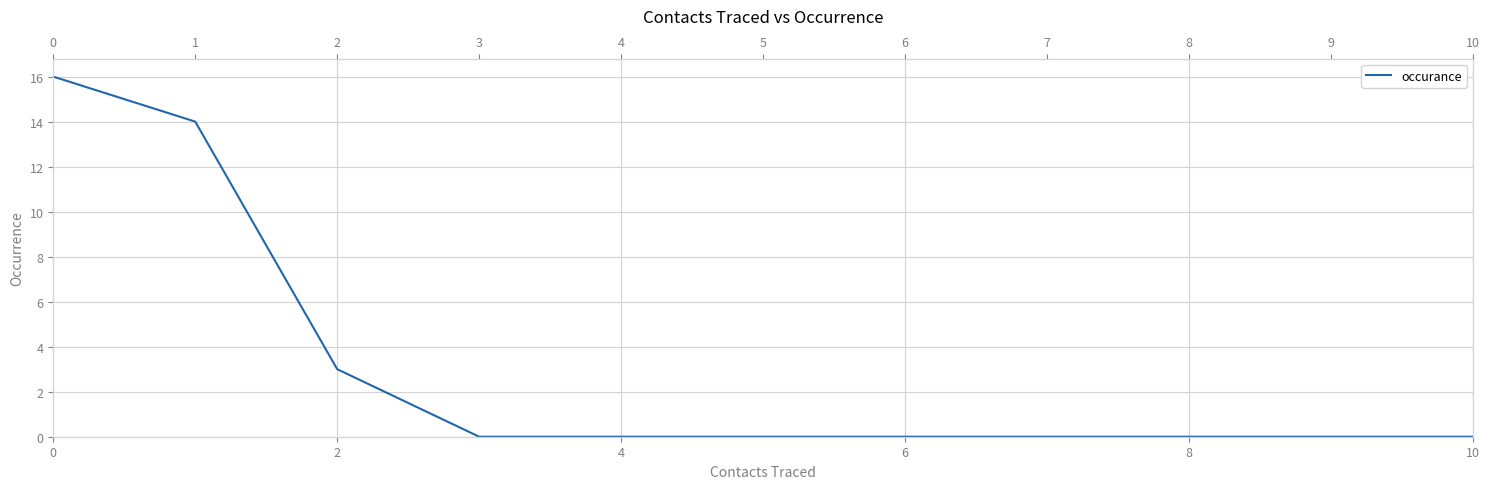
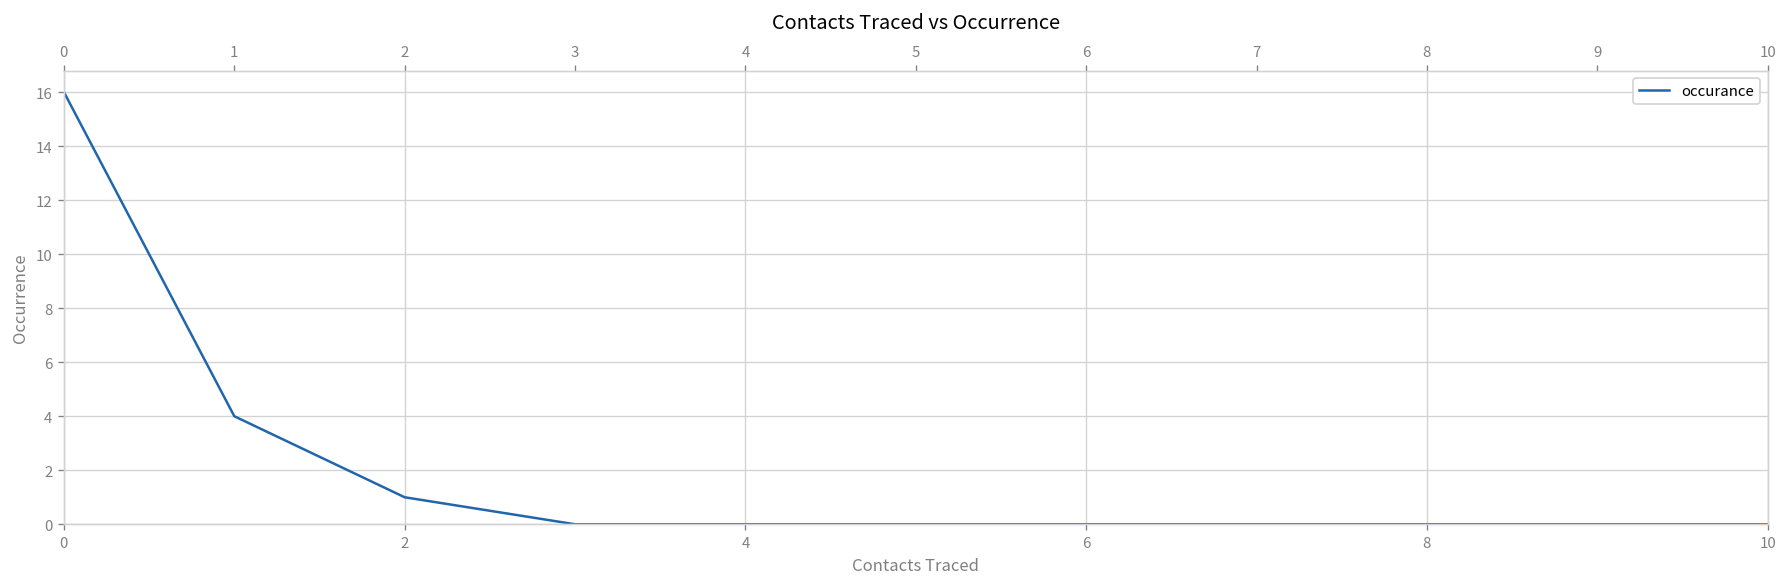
1: 14 -> 4
2: 3 -> 1
